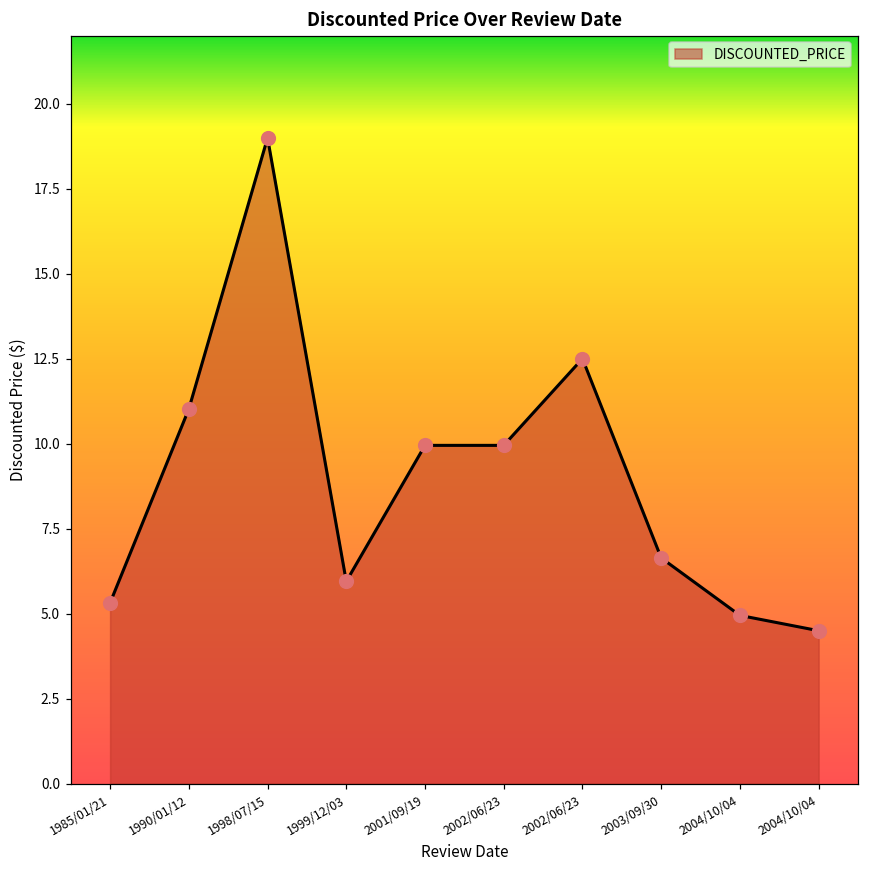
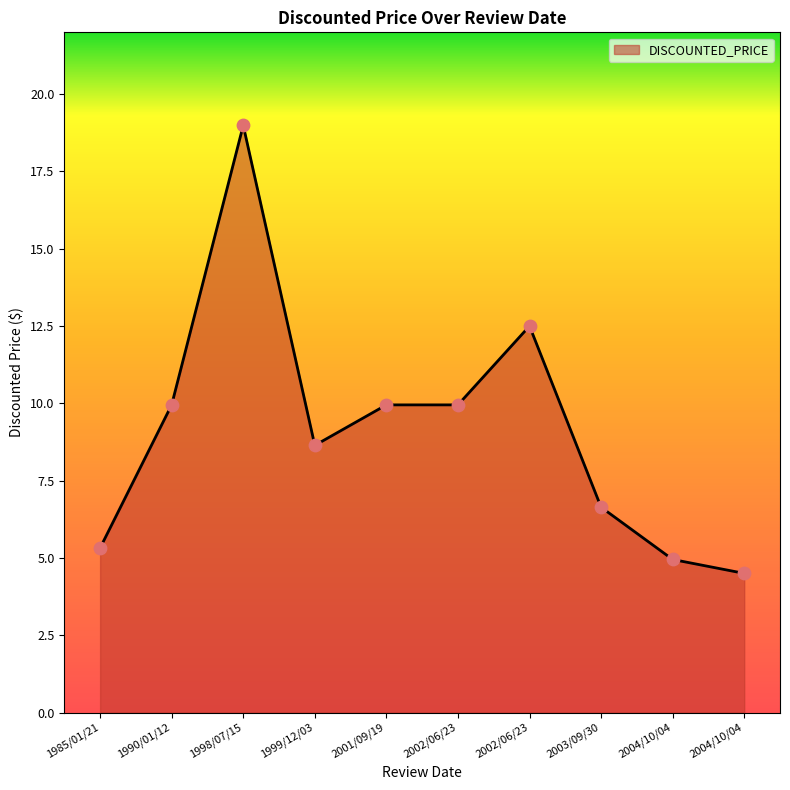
1990/01/12: 11.0 -> 10.0
1999/12/03: 6.0 -> 8.6
